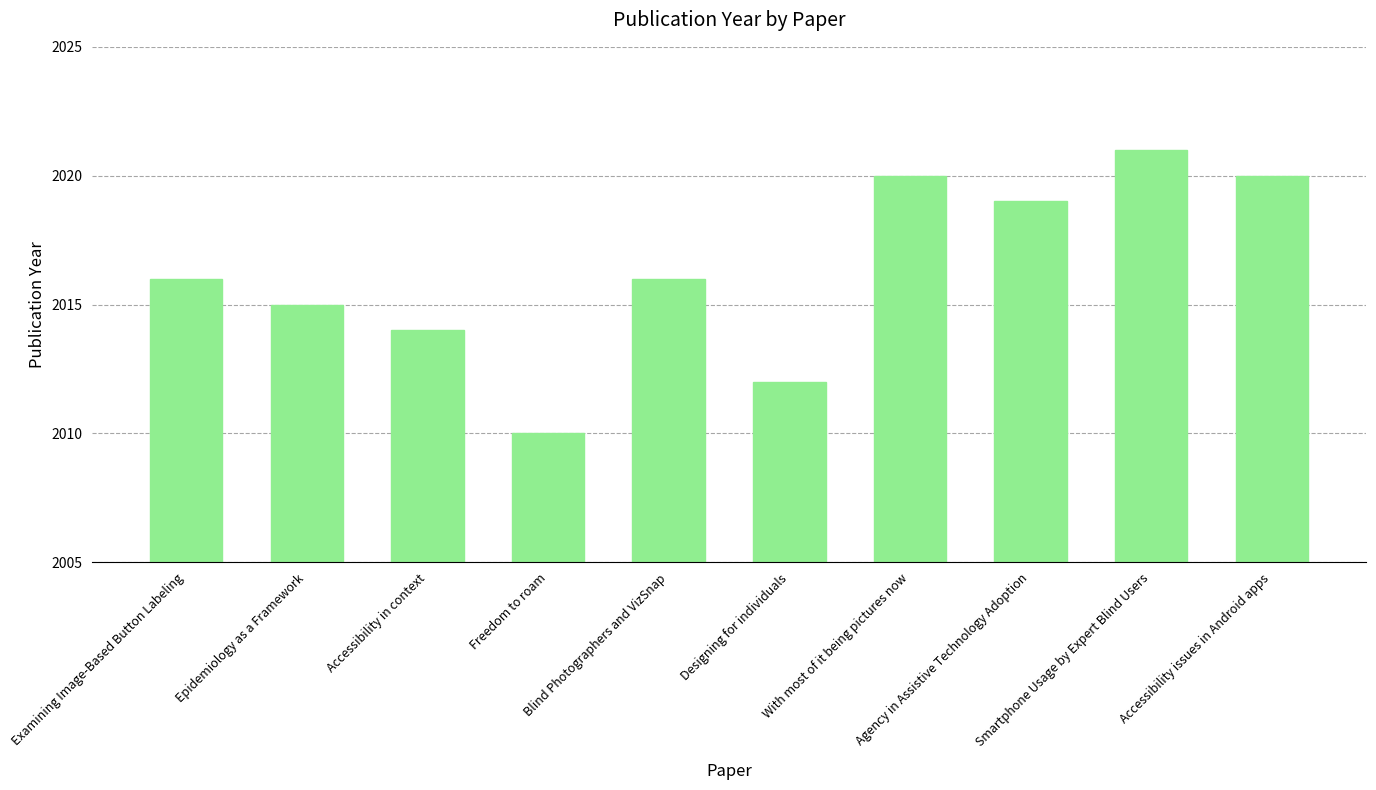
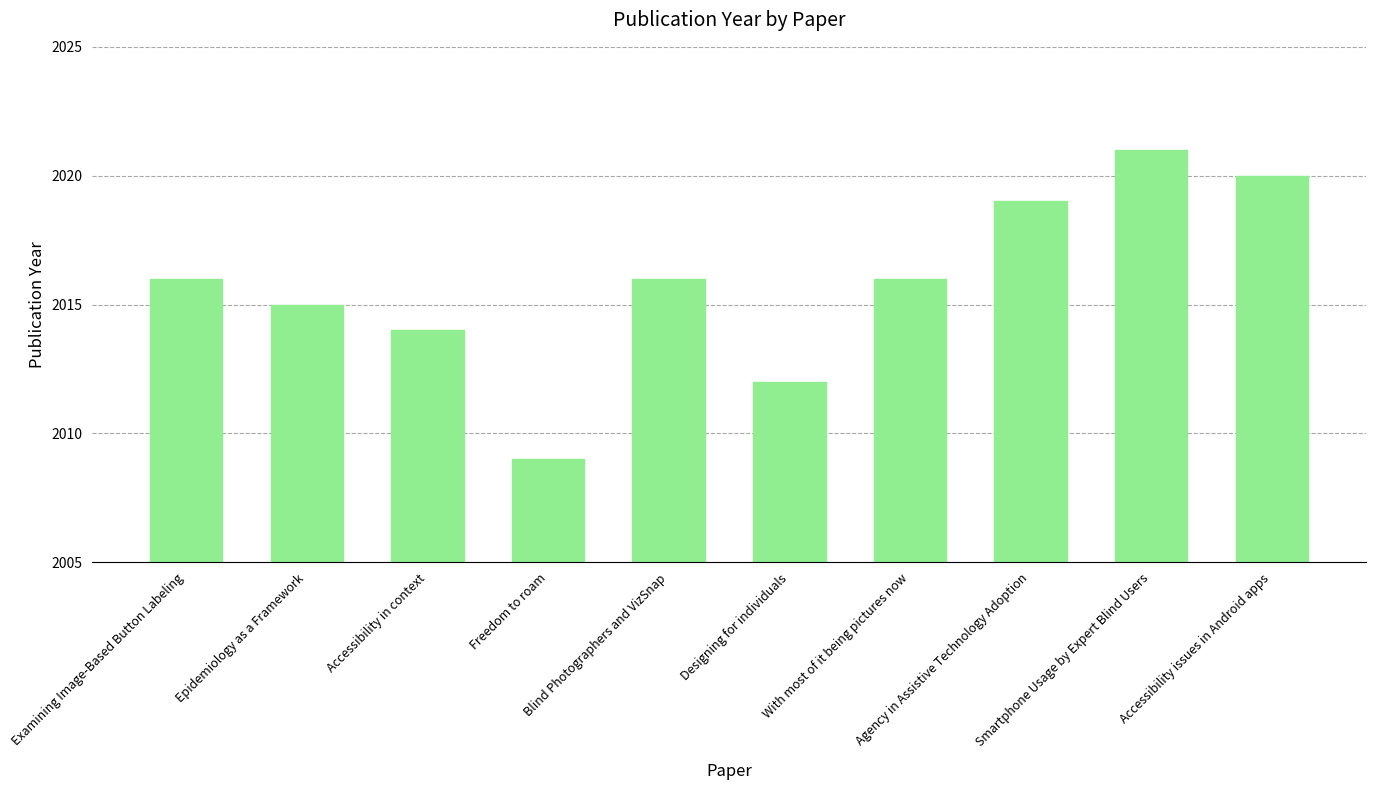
Freedom to roam: 2010 -> 2009
With most of it being pictures now: 2020 -> 2016
